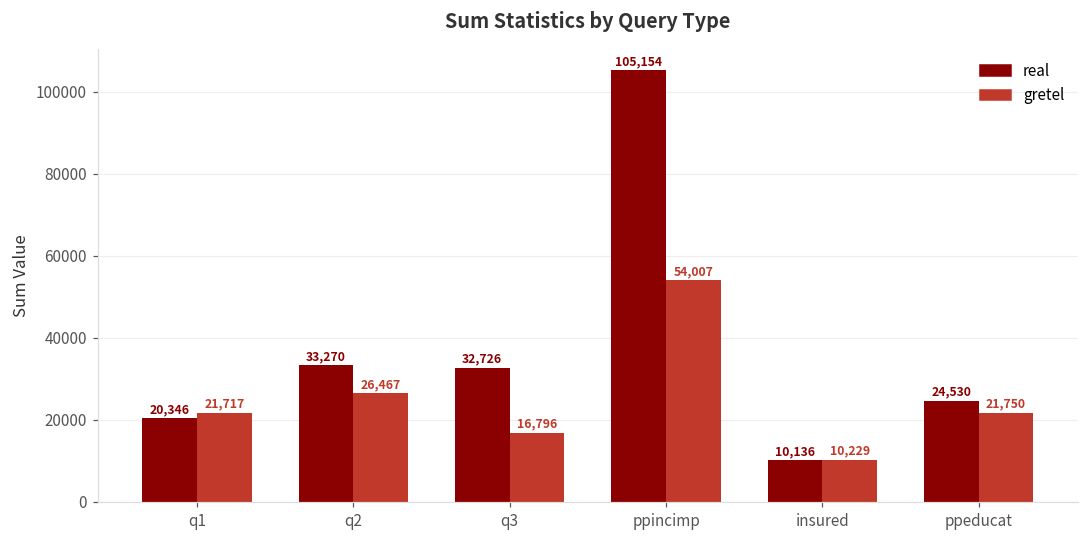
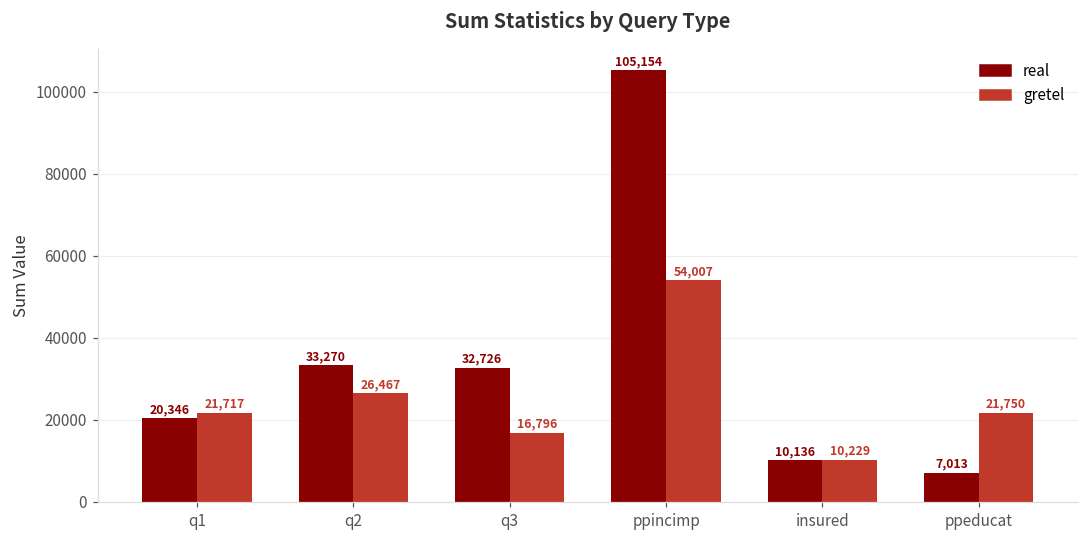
real, ppeducat: 24,530 -> 7,013
